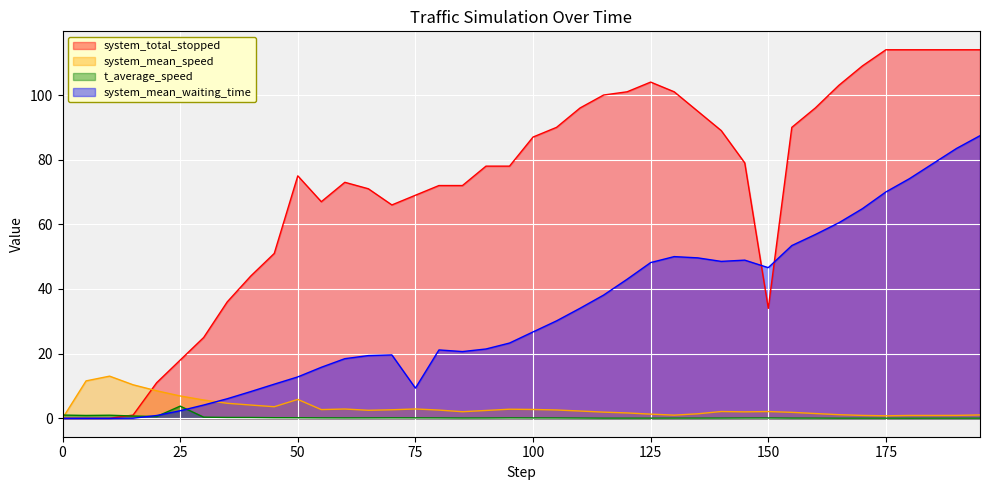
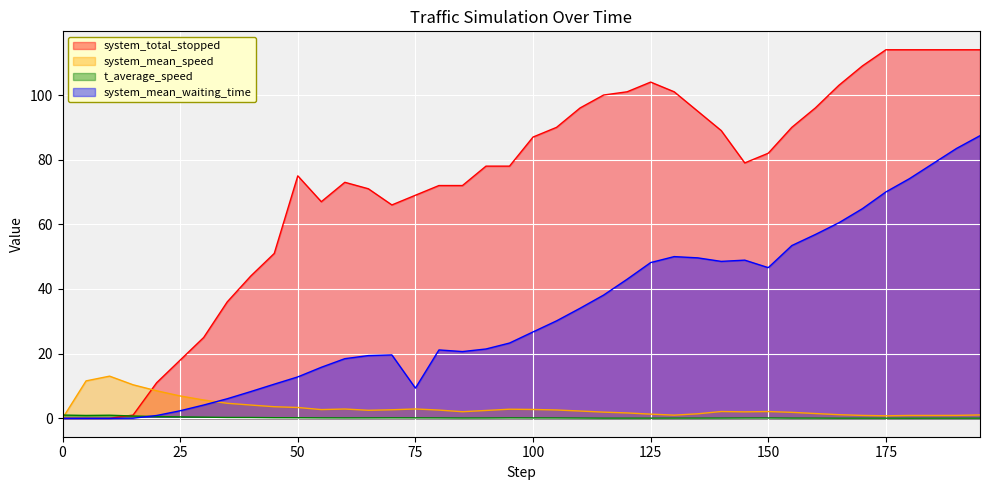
t_average_speed, 25: 4 -> 0
system_mean_speed, 50: 6 -> 3
system_total_stopped, 150: 34 -> 82
